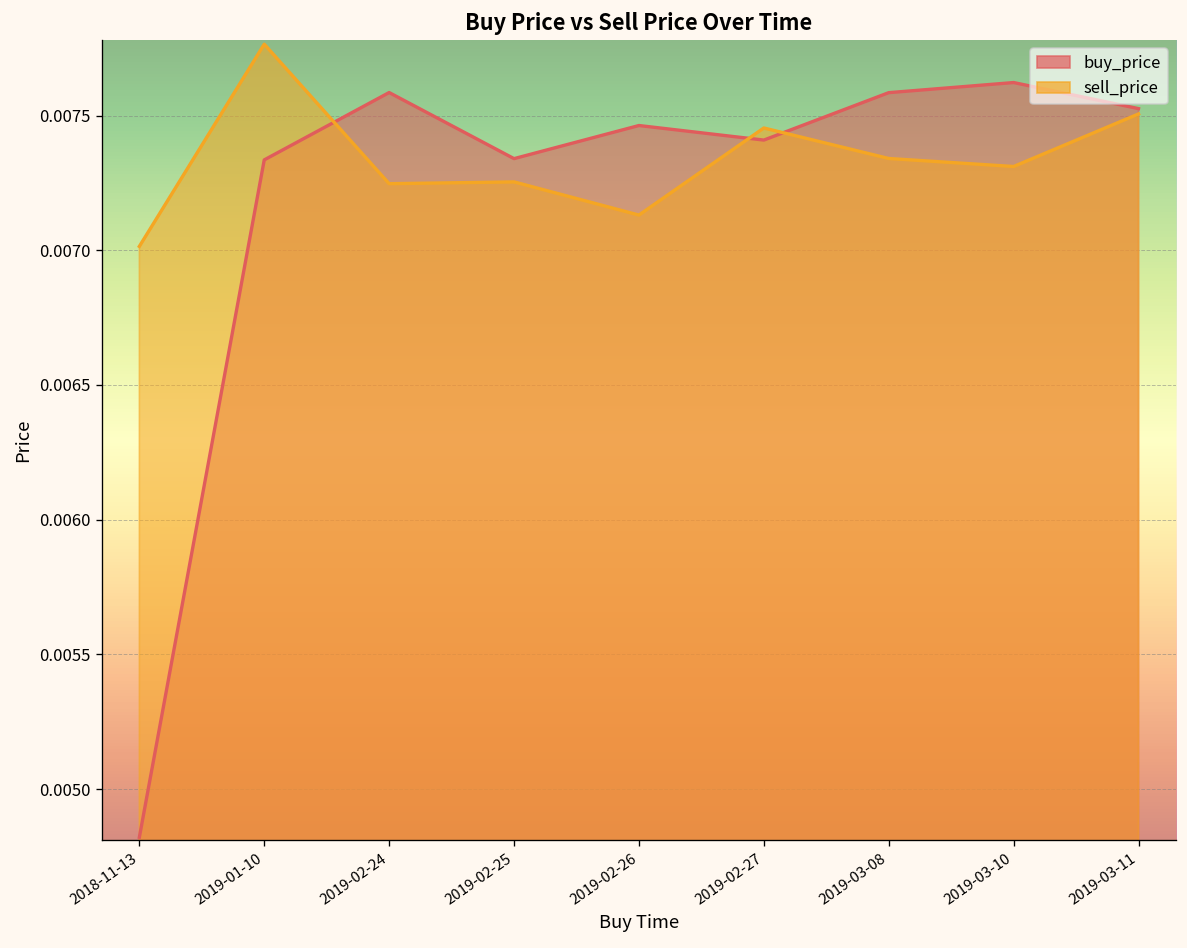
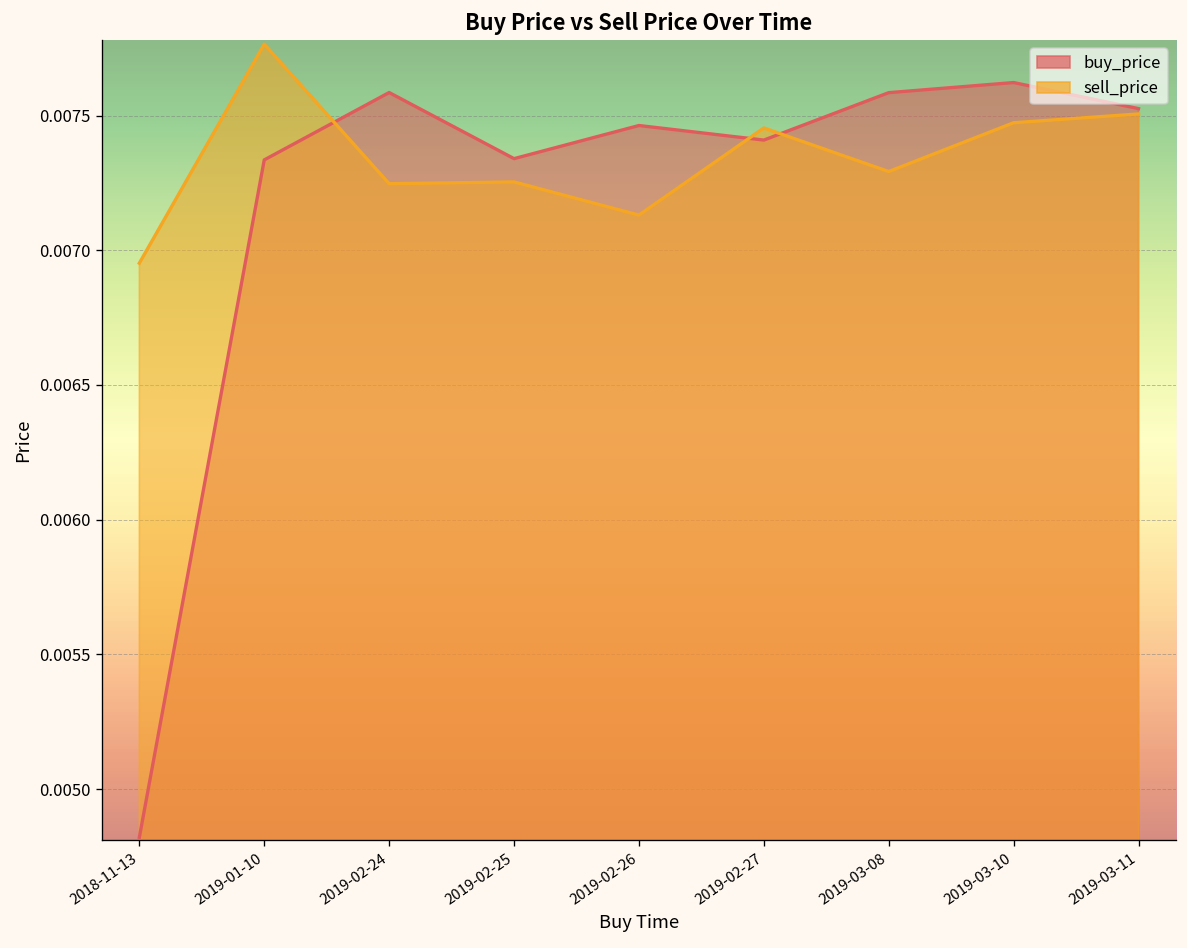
sell_price, 2018-11-13: 0.00701 -> 0.00695
sell_price, 2019-03-08: 0.00734 -> 0.00729
sell_price, 2019-03-10: 0.00731 -> 0.00747
